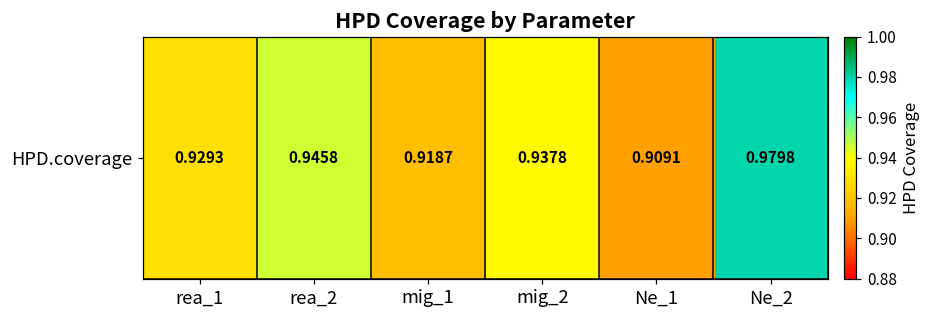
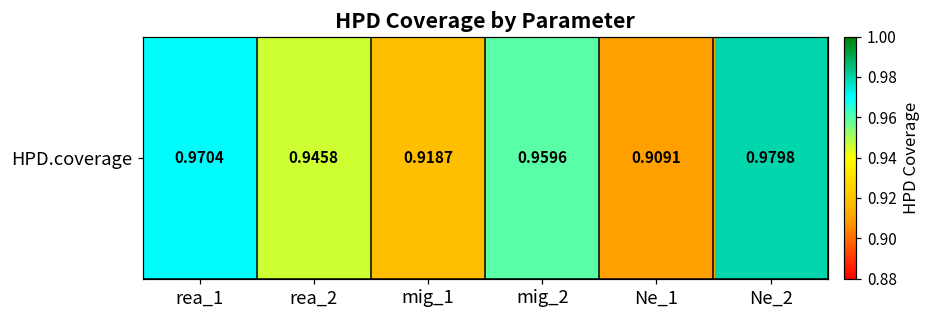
HPD.coverage, rea_1: 0.9293 -> 0.9704
HPD.coverage, mig_2: 0.9378 -> 0.9596
